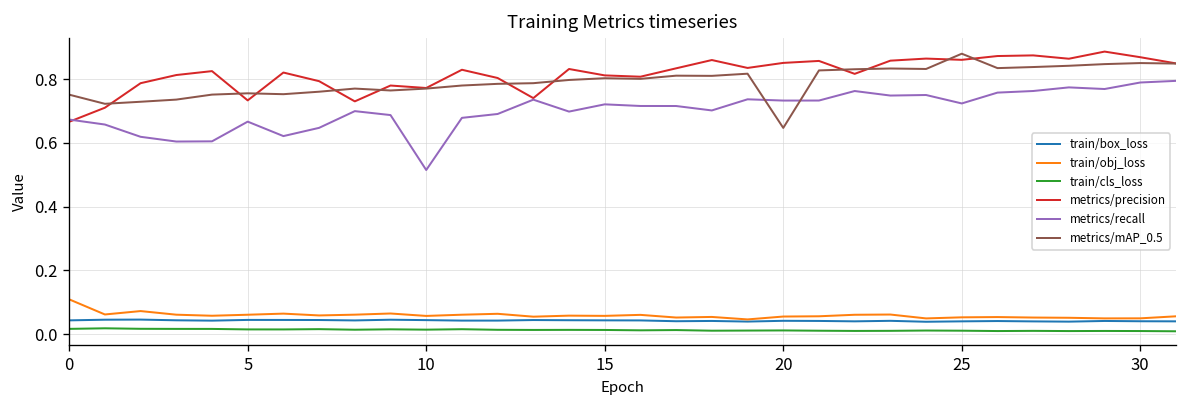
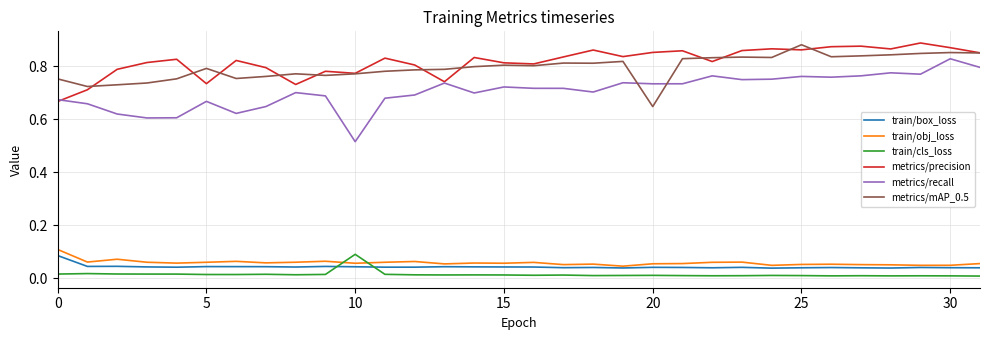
train/box_loss, 0: 0.04 -> 0.09
metrics/mAP_0.5, 5: 0.76 -> 0.79
train/cls_loss, 10: 0.01 -> 0.09
metrics/recall, 25: 0.72 -> 0.76
metrics/recall, 30: 0.79 -> 0.83
